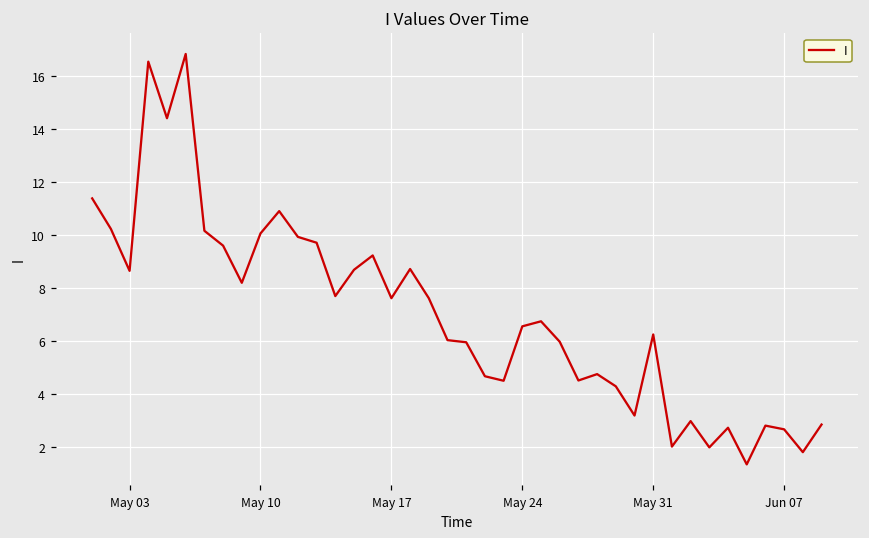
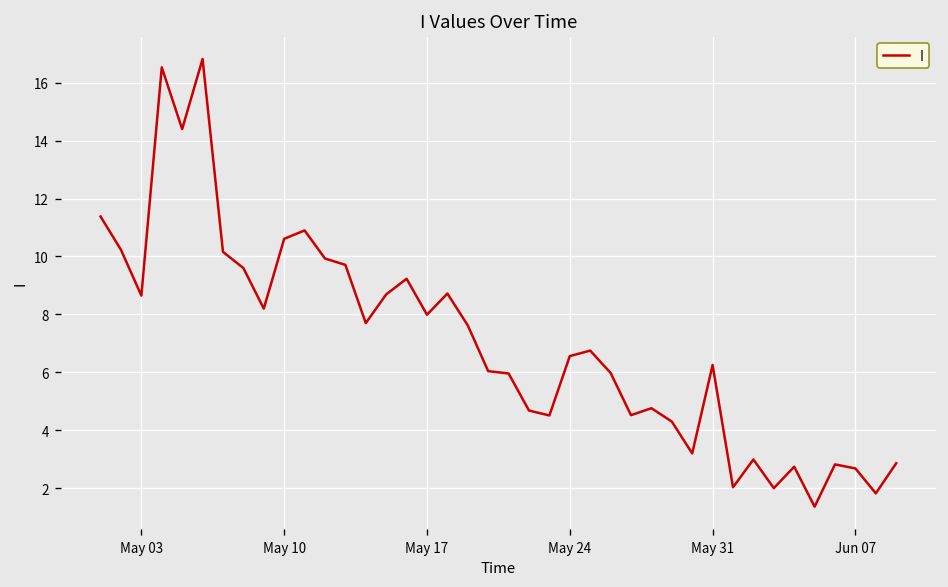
May 10: 10.1 -> 10.6
May 17: 7.6 -> 8.0
